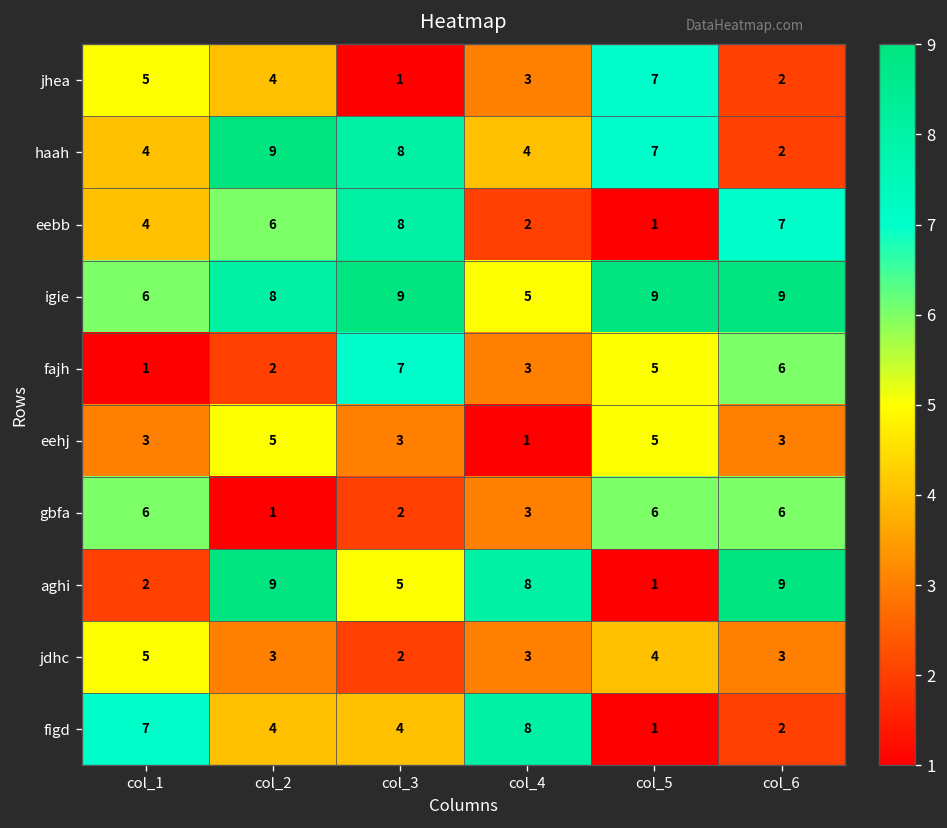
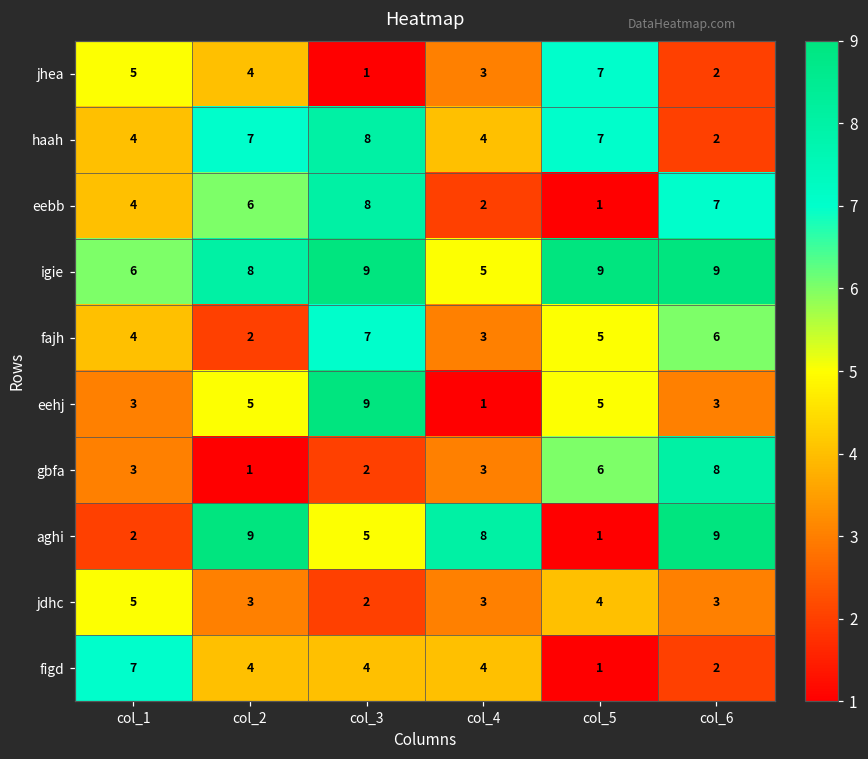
haah, col_2: 9 -> 7
fajh, col_1: 1 -> 4
eehj, col_3: 3 -> 9
gbfa, col_1: 6 -> 3
gbfa, col_6: 6 -> 8
figd, col_4: 8 -> 4
